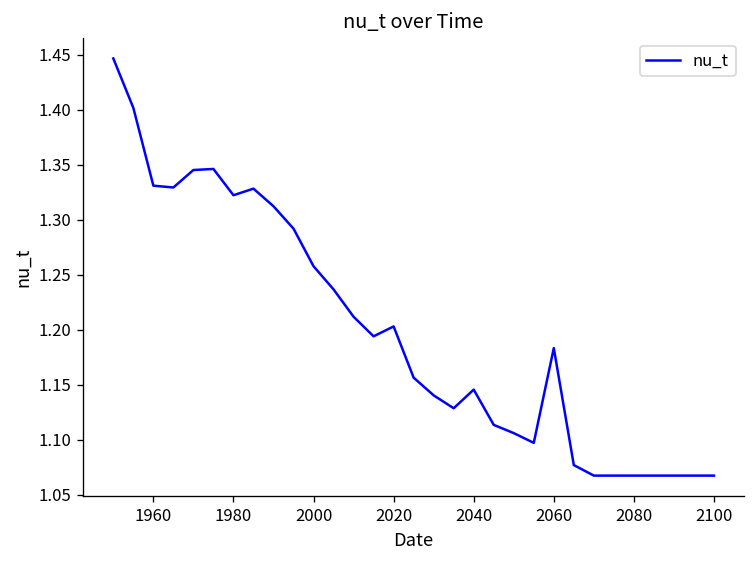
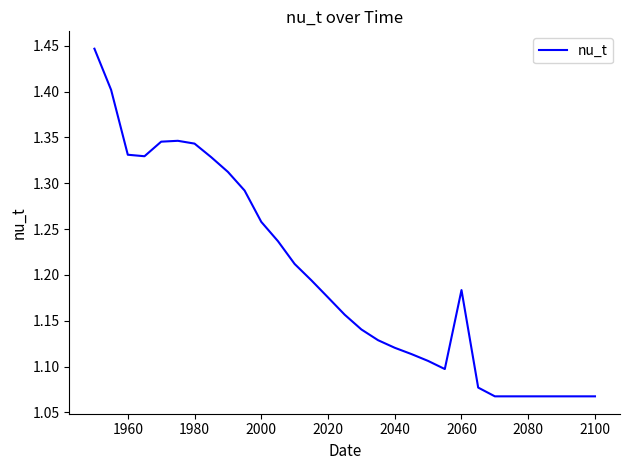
1980: 1.32 -> 1.34
2020: 1.20 -> 1.18
2040: 1.15 -> 1.12
